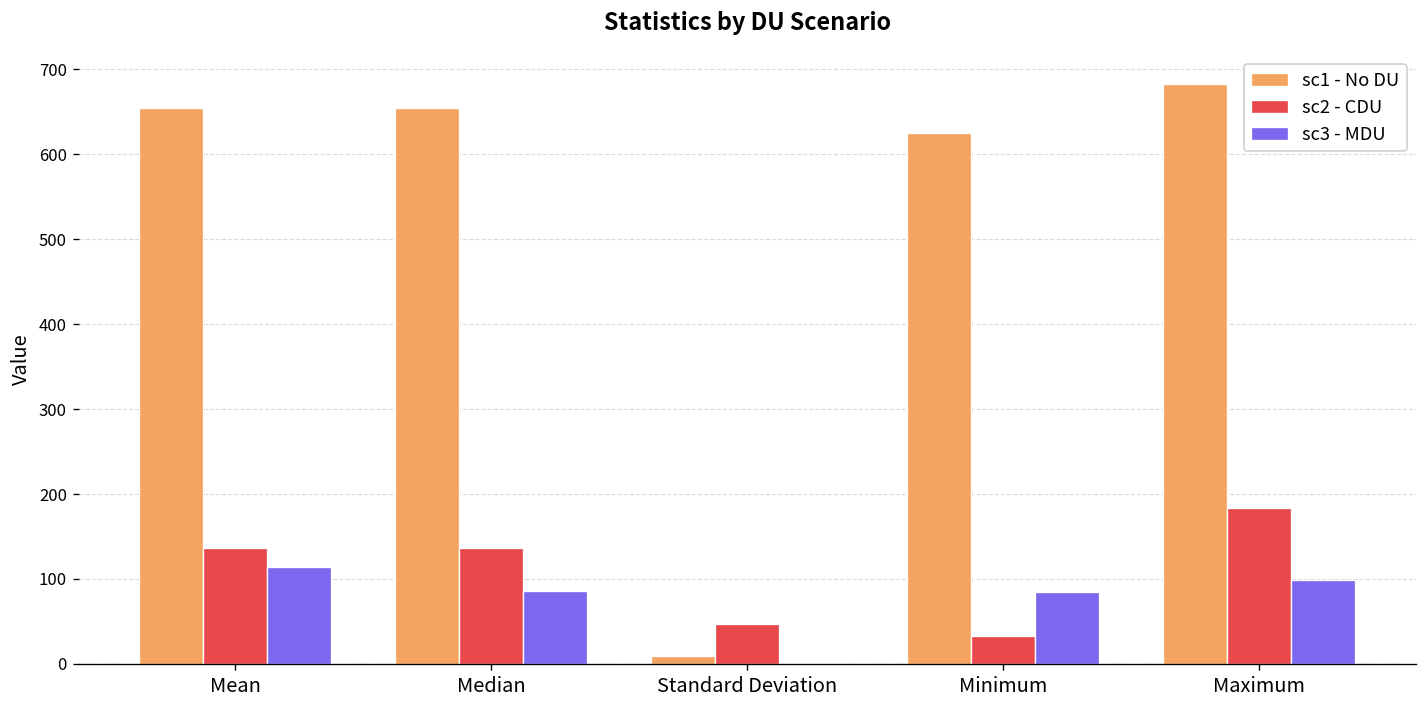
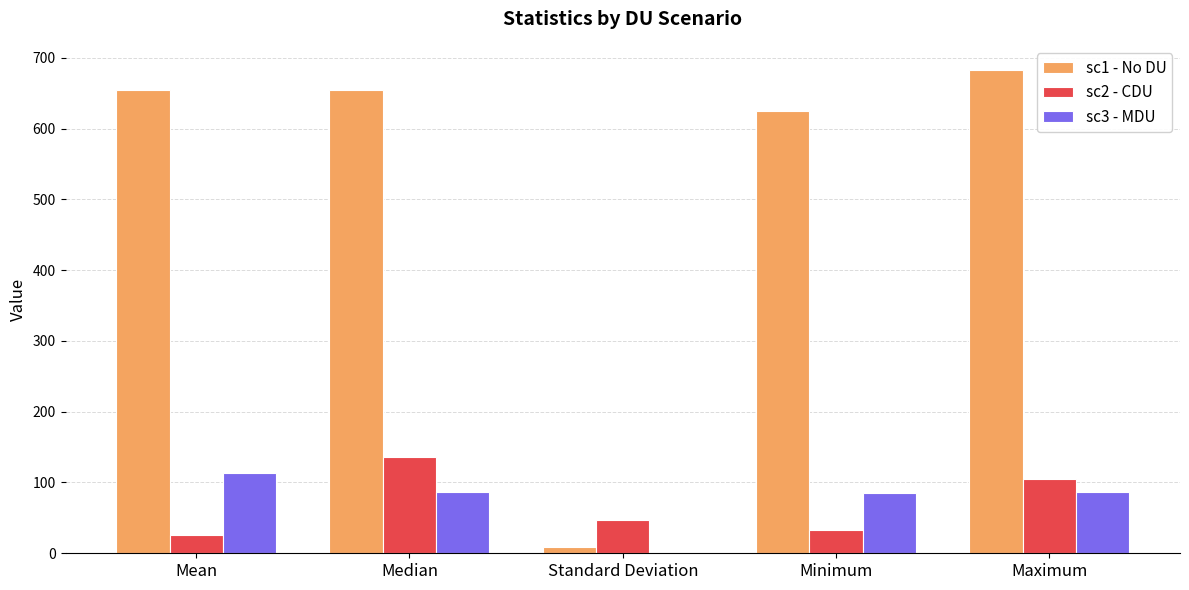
sc2 - CDU, Mean: 140 -> 30
sc2 - CDU, Maximum: 180 -> 100
sc3 - MDU, Maximum: 100 -> 90
